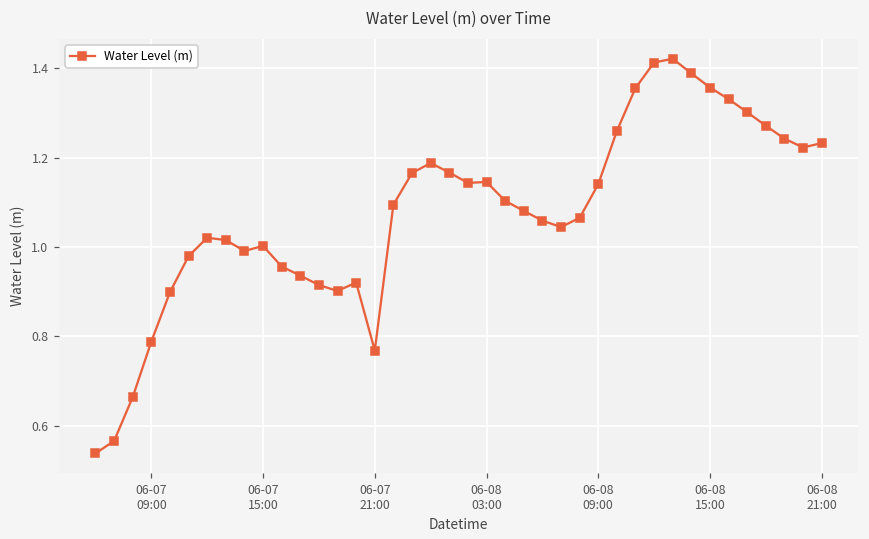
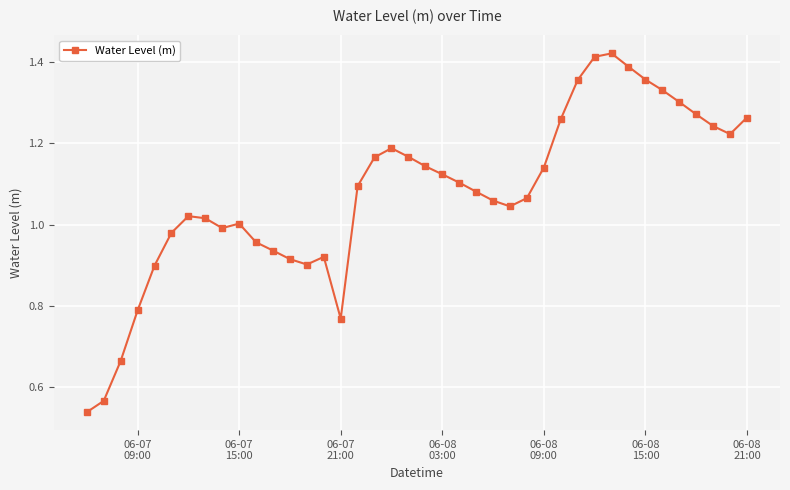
06-08 03:00: 1.15 -> 1.12
06-08 21:00: 1.23 -> 1.26
